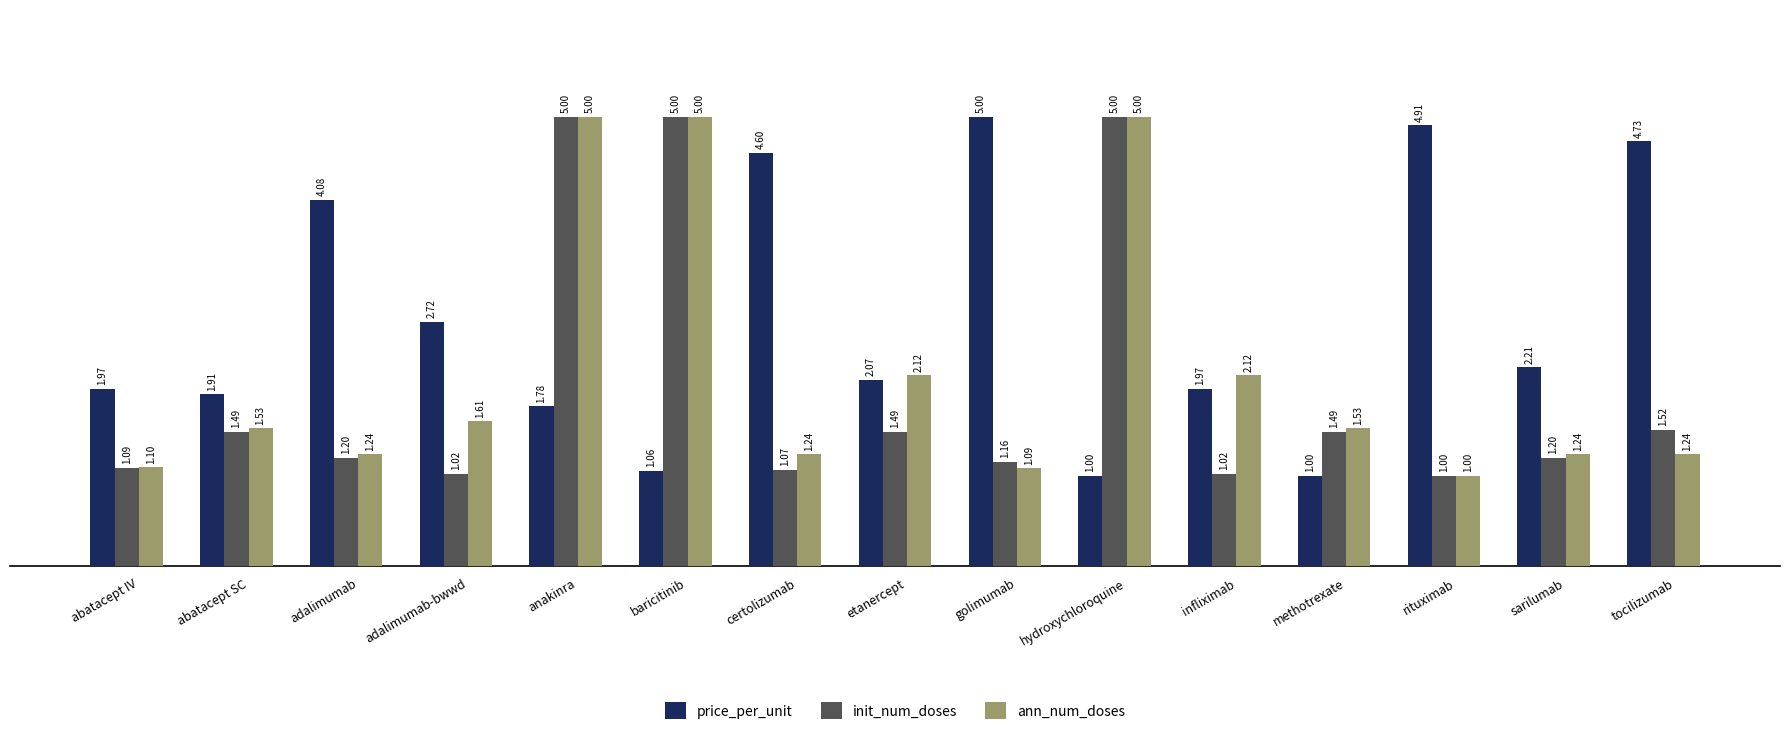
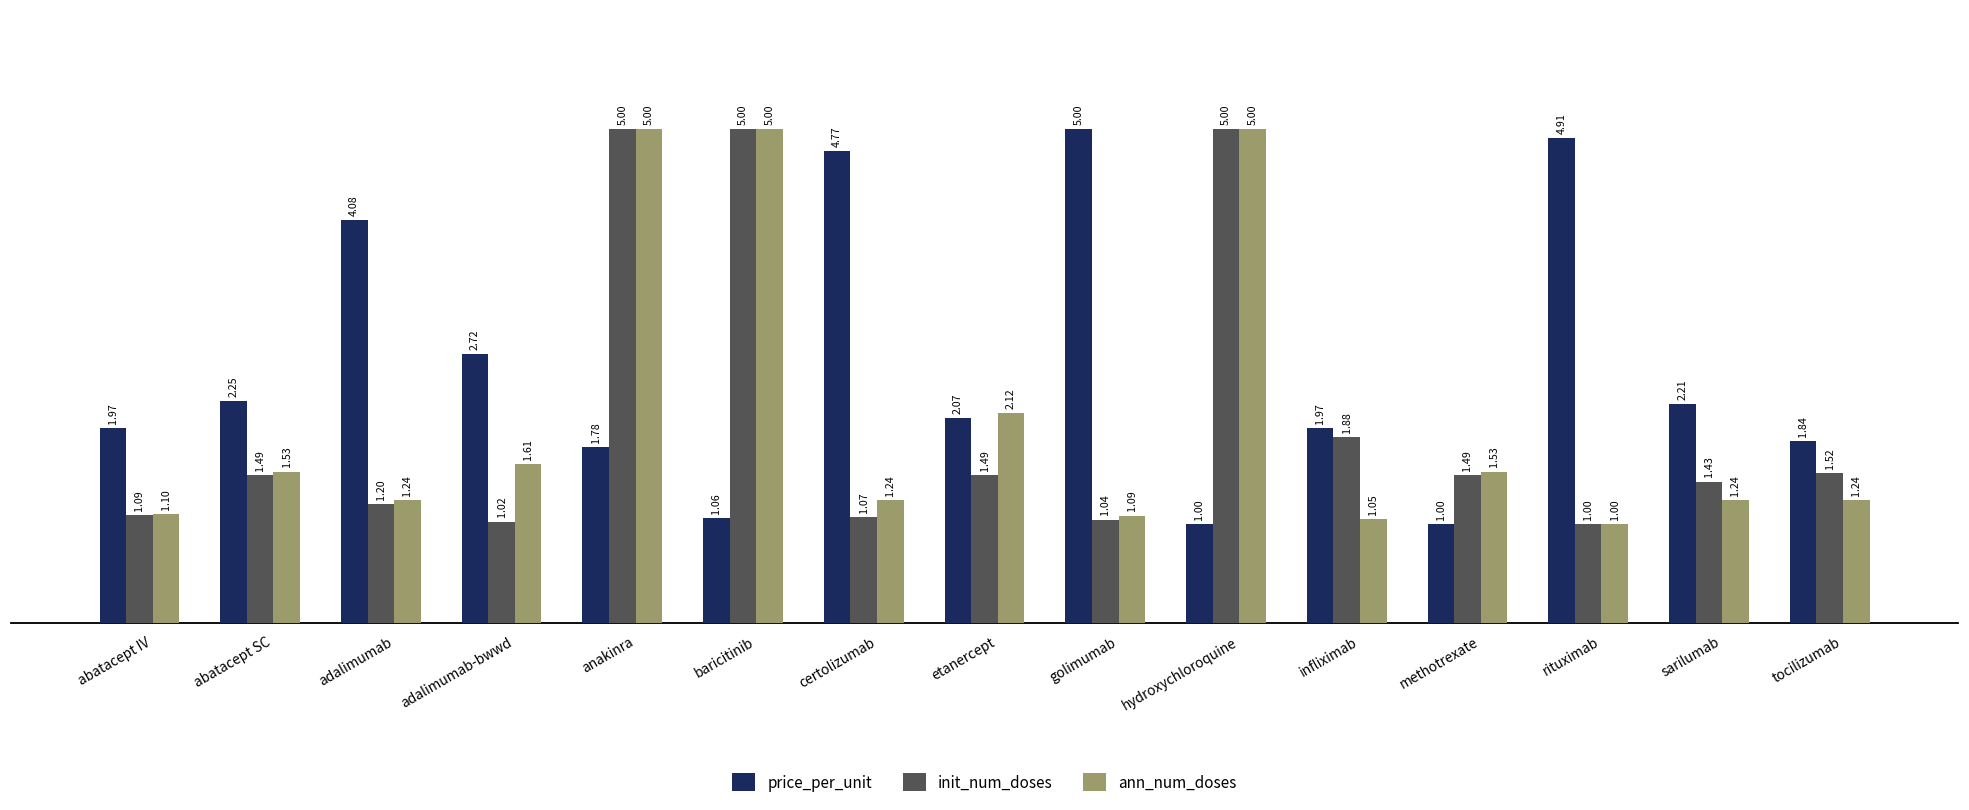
price_per_unit, abatacept SC: 1.91 -> 2.25
price_per_unit, certolizumab: 4.60 -> 4.77
init_num_doses, golimumab: 1.16 -> 1.04
init_num_doses, infliximab: 1.02 -> 1.88
ann_num_doses, infliximab: 2.12 -> 1.05
init_num_doses, sarilumab: 1.20 -> 1.43
price_per_unit, tocilizumab: 4.73 -> 1.84
